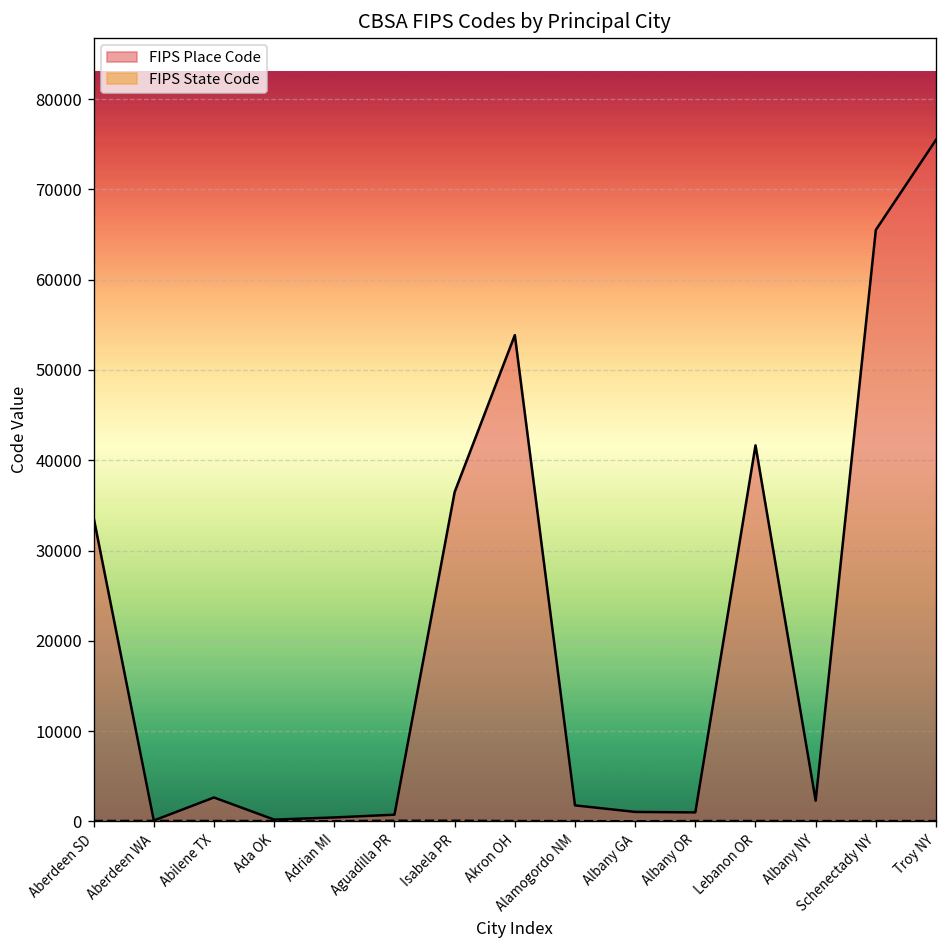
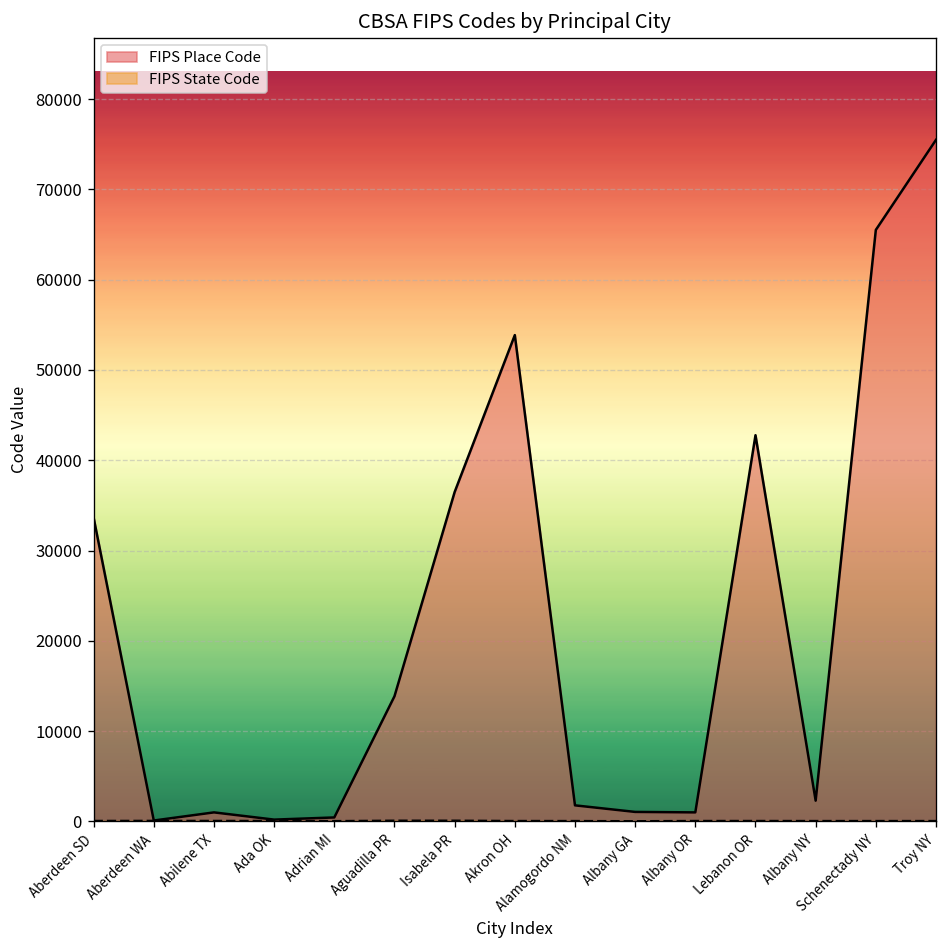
FIPS Place Code, Abilene TX: 3000 -> 1000
FIPS Place Code, Aguadilla PR: 1000 -> 14000
FIPS Place Code, Lebanon OR: 42000 -> 43000
